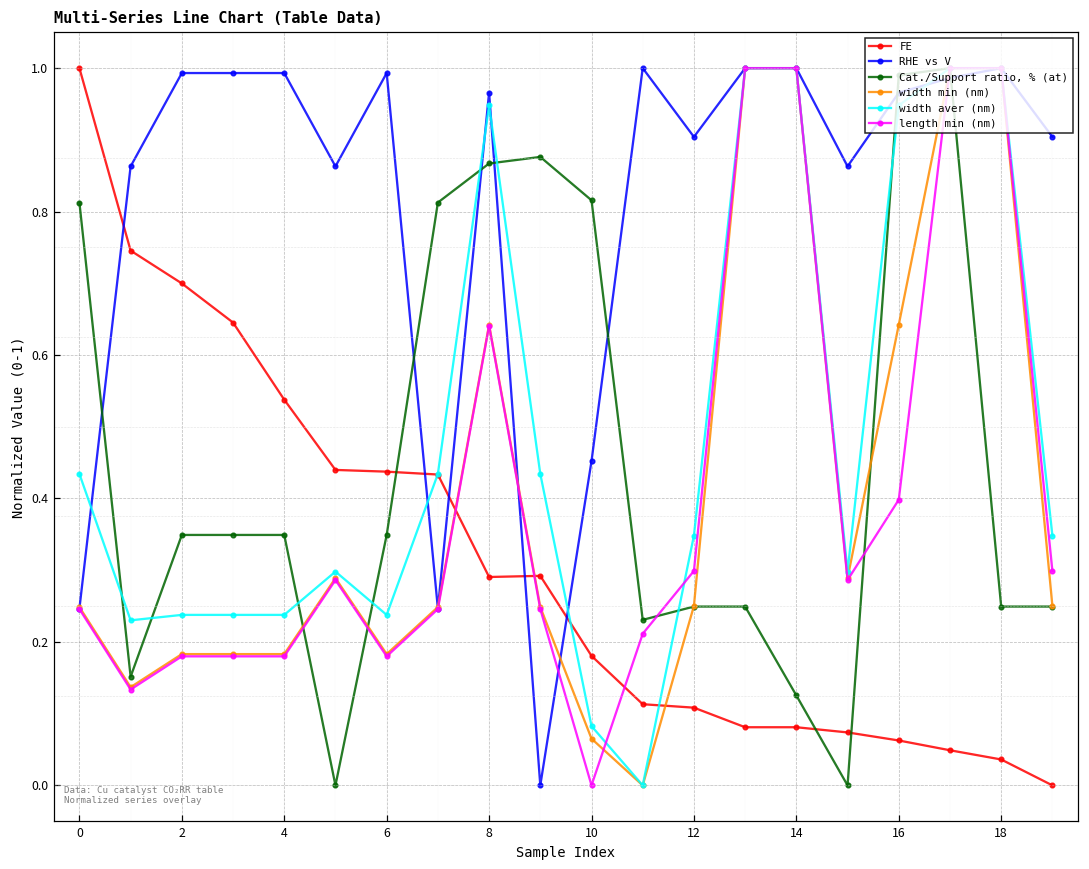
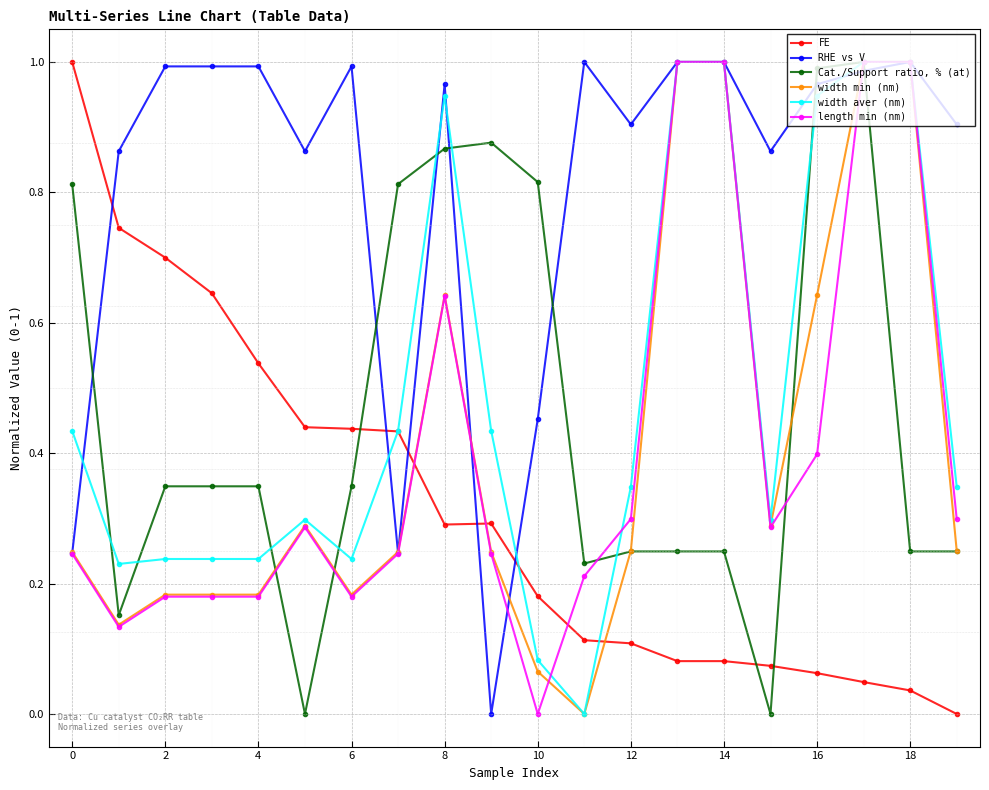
Cat./Support ratio, % (at), 14: 0.13 -> 0.25
